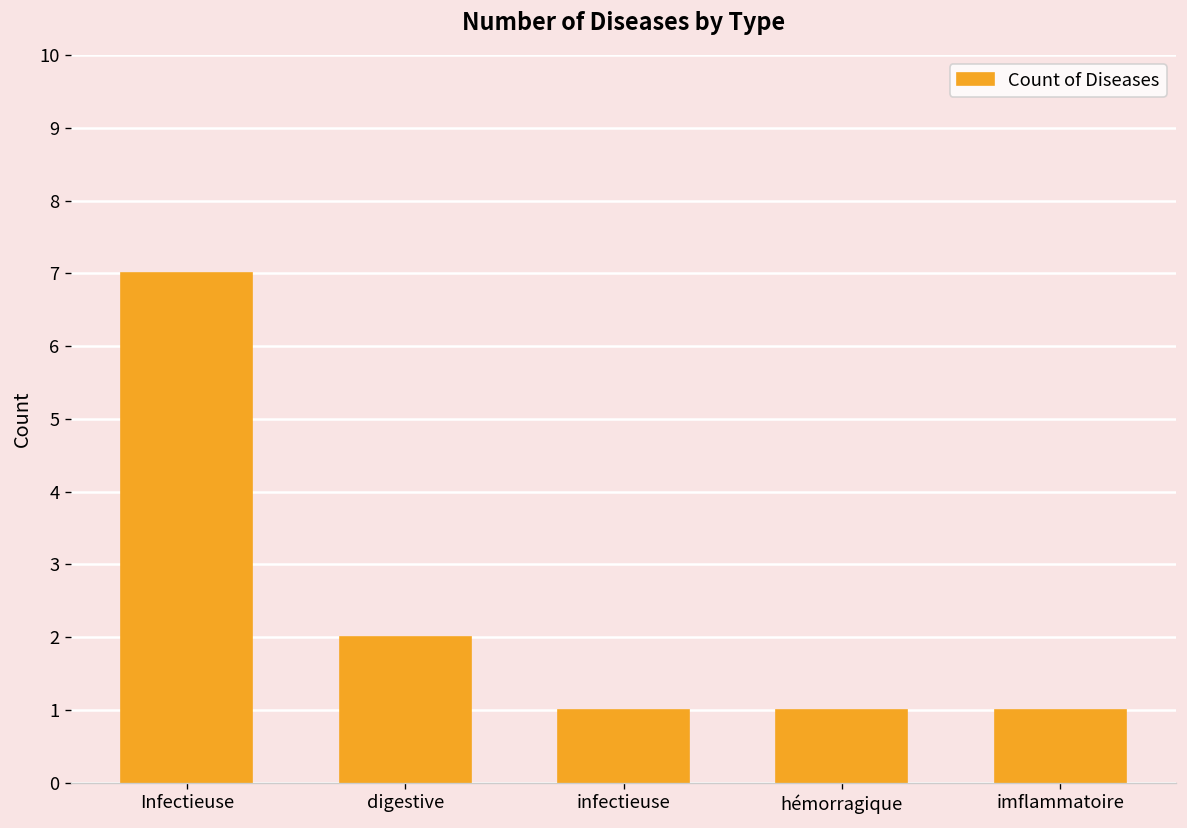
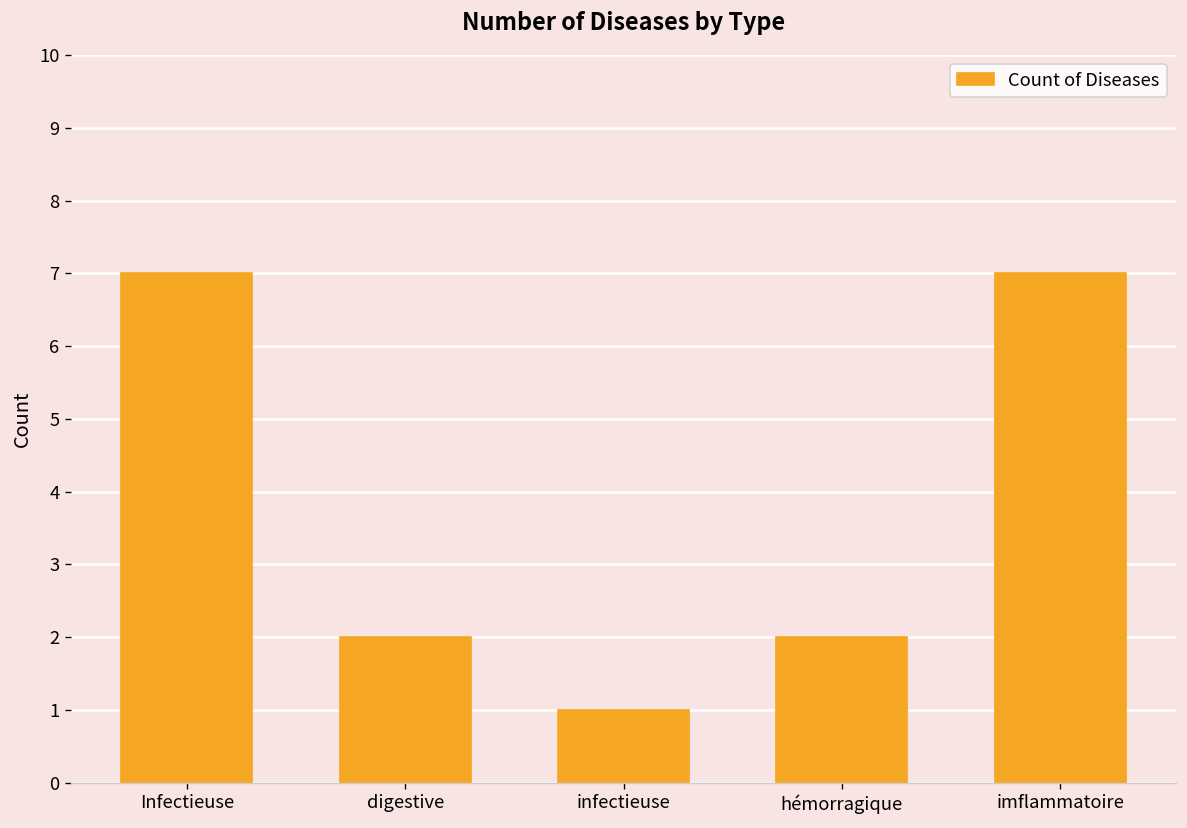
hémorragique: 1 -> 2
imflammatoire: 1 -> 7
